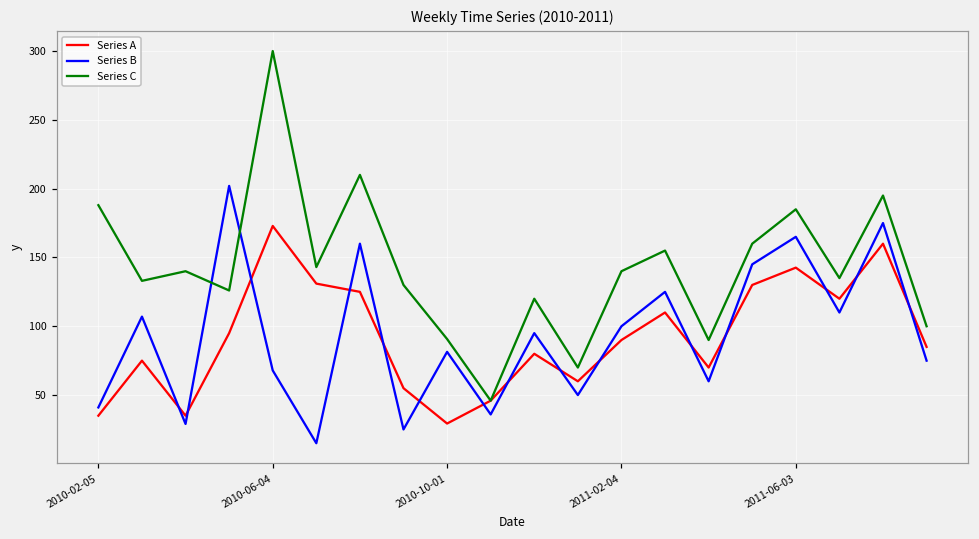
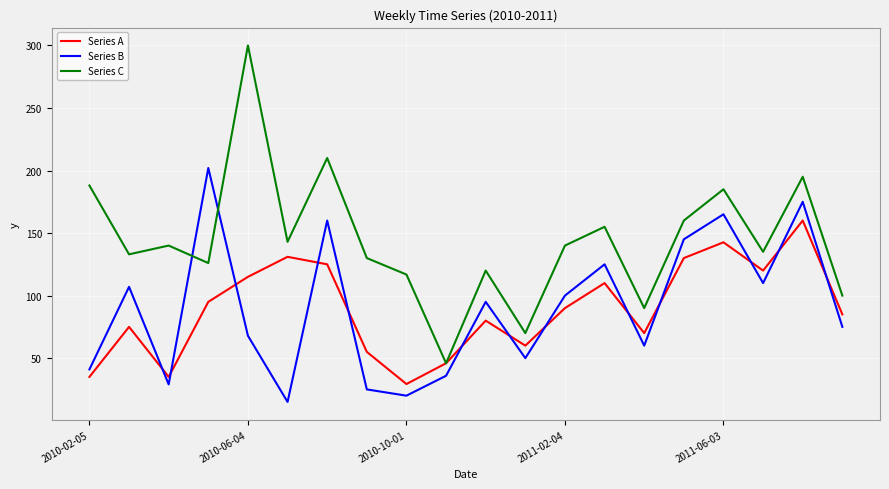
Series A, 2010-06-04: 173 -> 115
Series B, 2010-10-01: 81 -> 20
Series C, 2010-10-01: 91 -> 117
